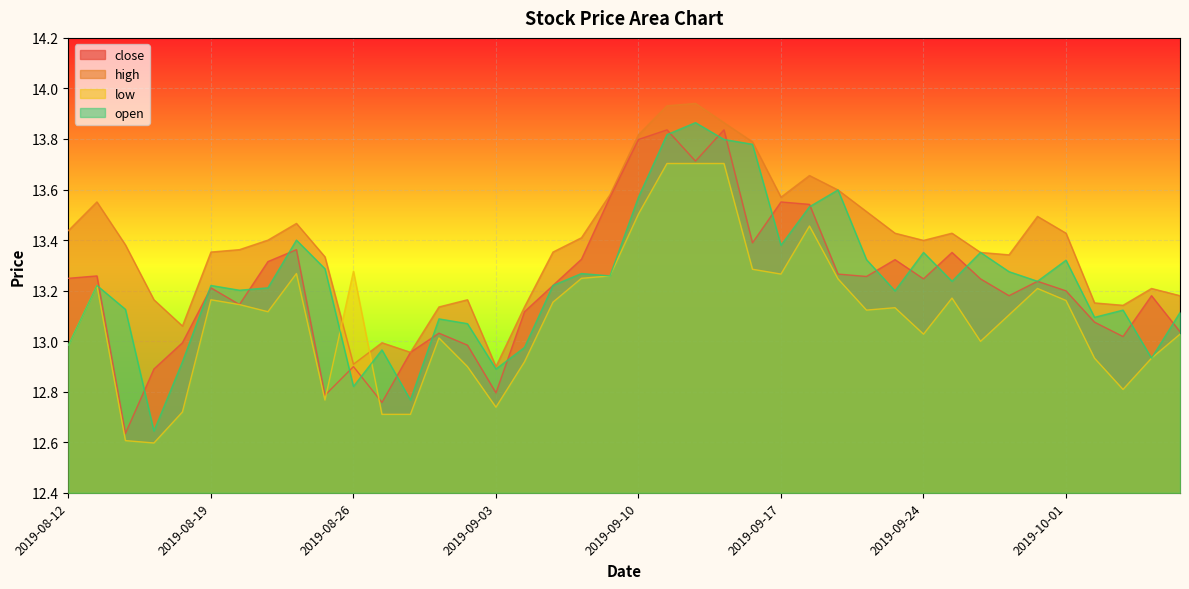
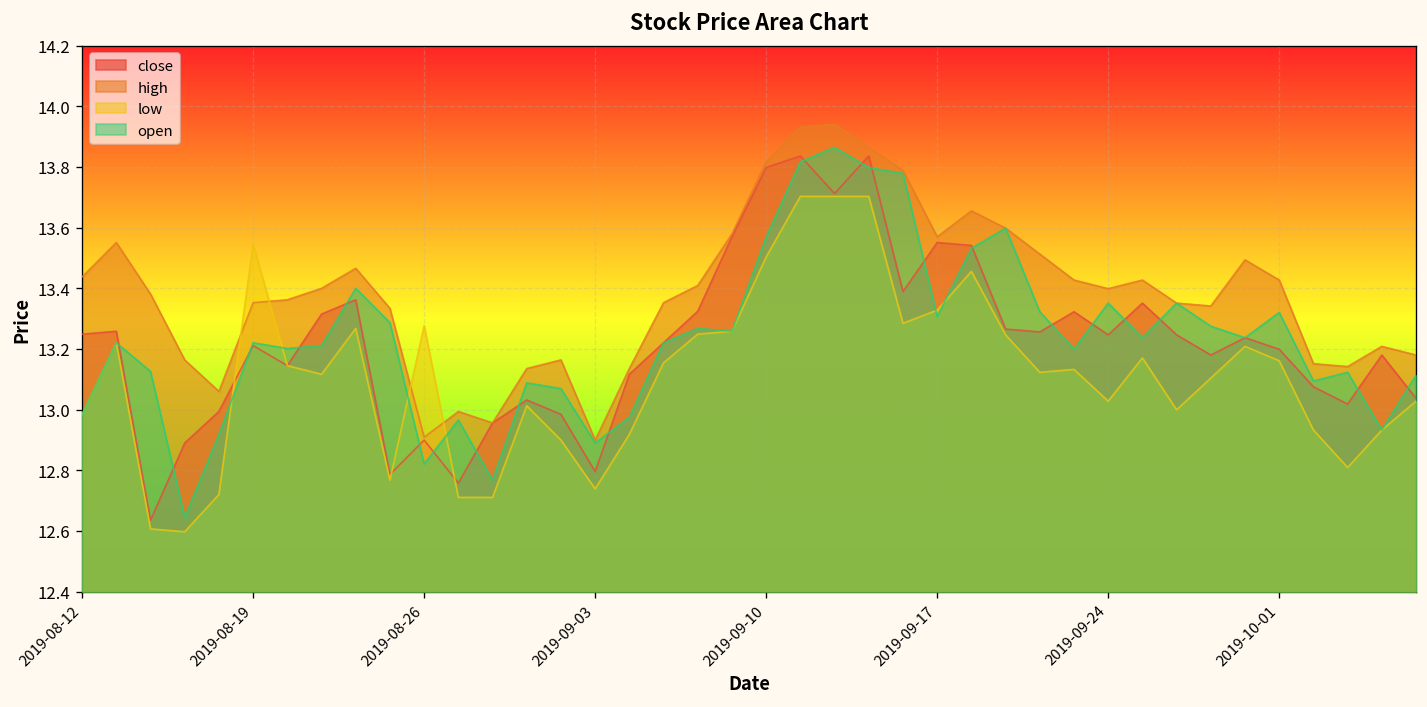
low, 2019-08-19: 13.16 -> 13.55
low, 2019-09-17: 13.27 -> 13.33
open, 2019-09-17: 13.38 -> 13.31
